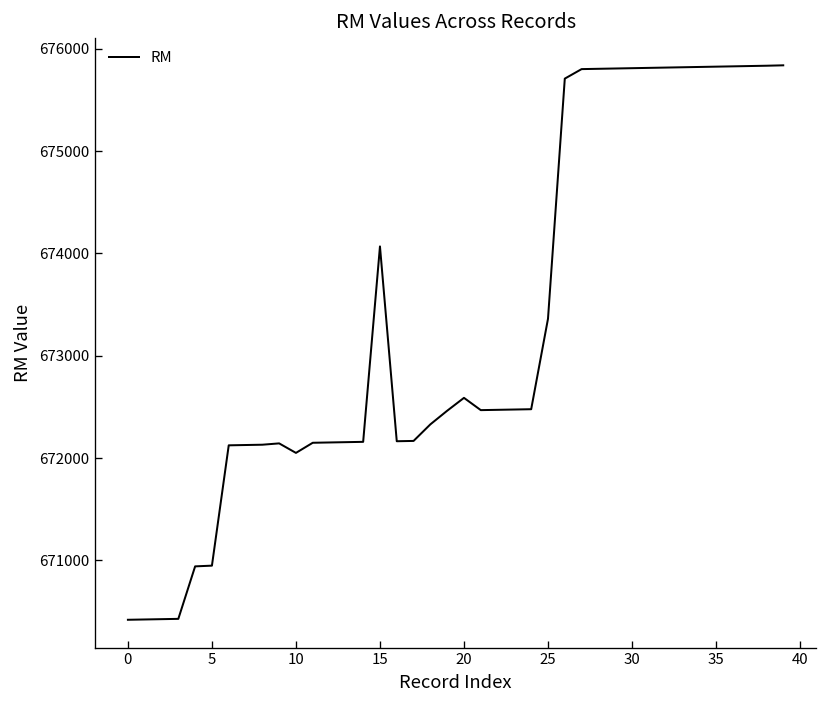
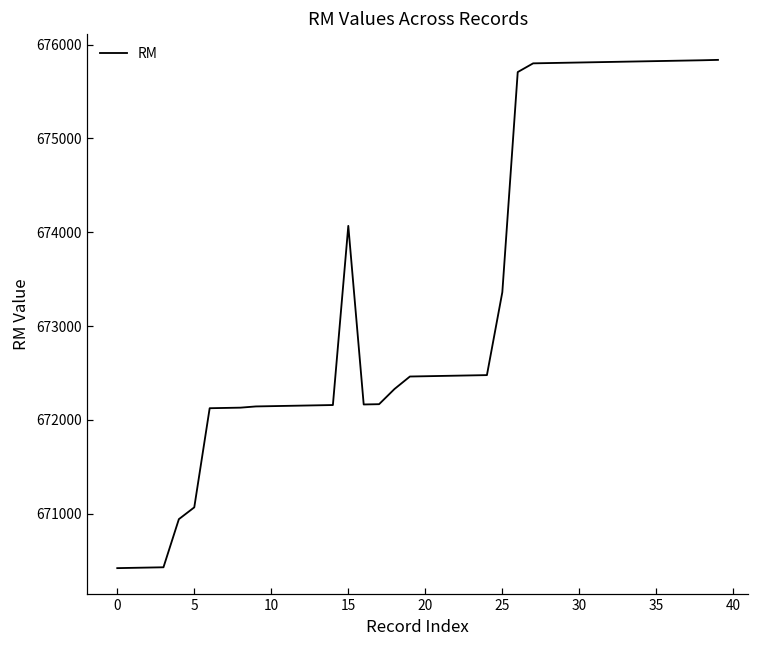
5: 670900 -> 671100
10: 672050 -> 672150
20: 672600 -> 672500
